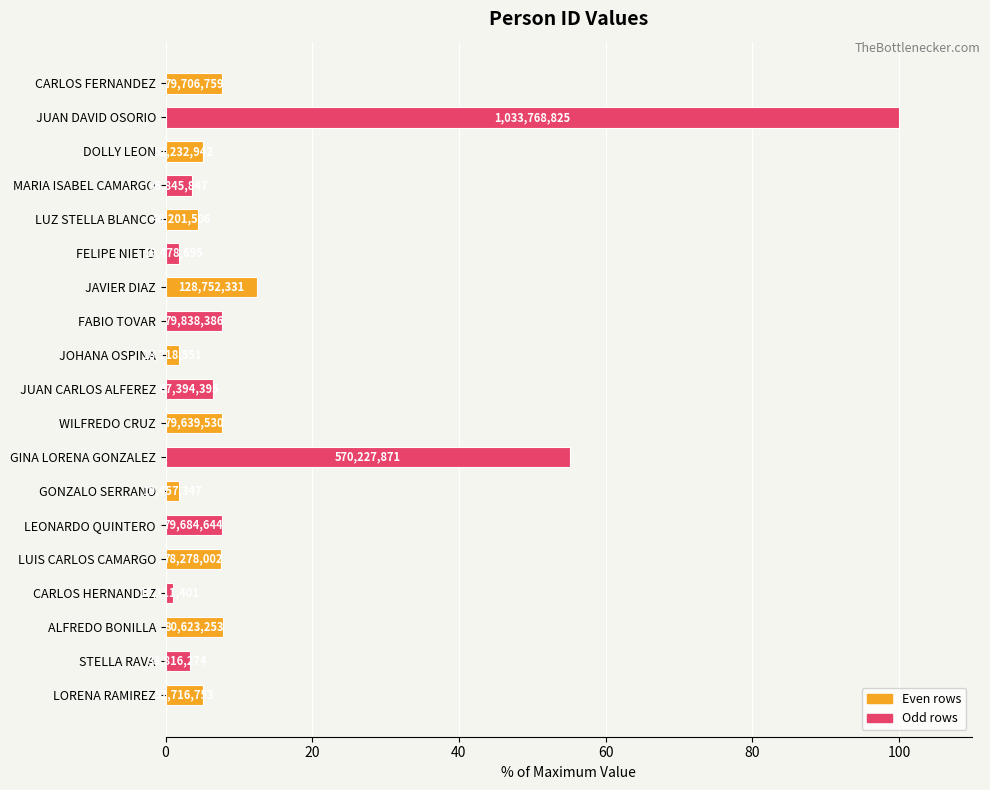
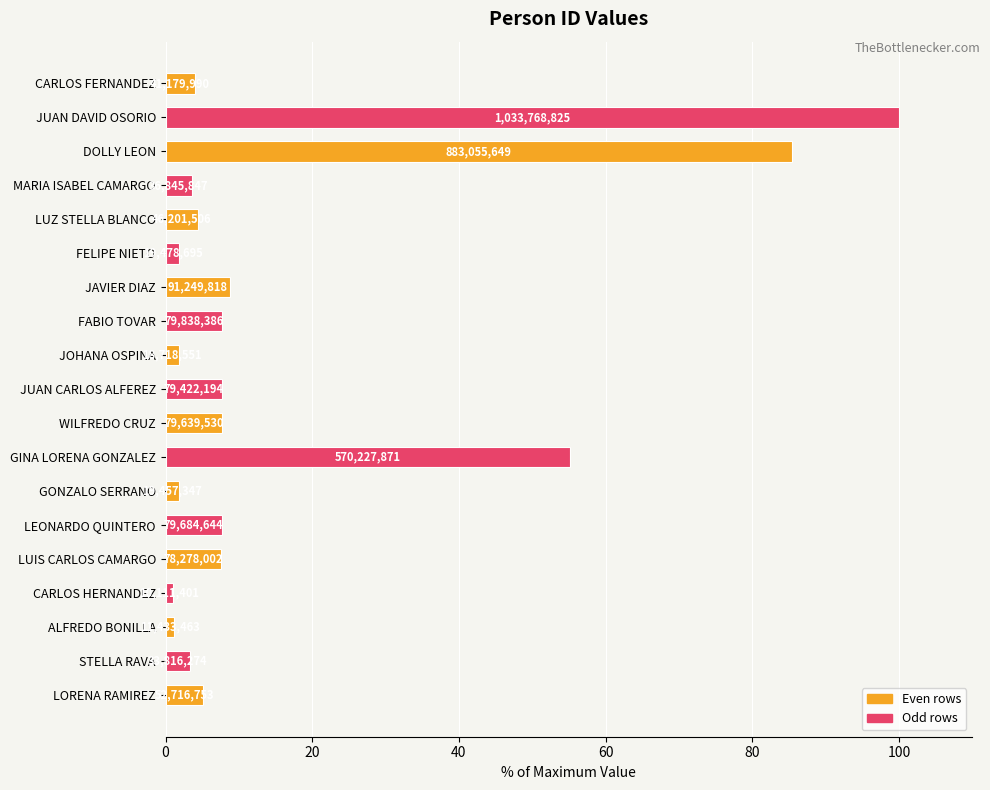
CARLOS FERNANDEZ: 8 -> 4
DOLLY LEON: 52,232,942 -> 883,055,649
JAVIER DIAZ: 128,752,331 -> 91,249,818
JUAN CARLOS ALFEREZ: 67,394,395 -> 79,422,194
ALFREDO BONILLA: 8 -> 1
